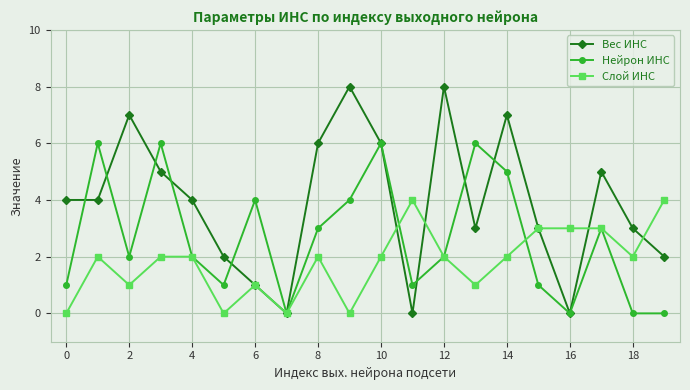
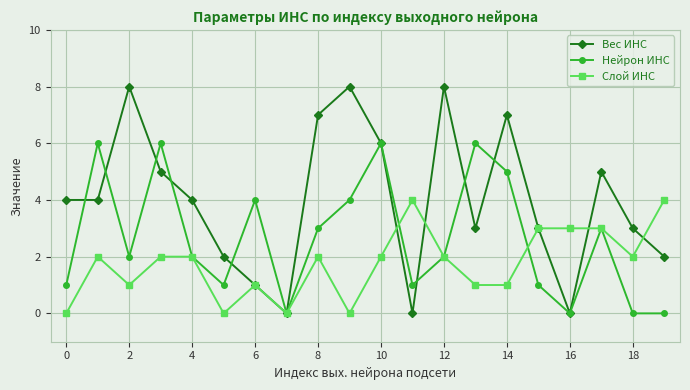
Вес ИНС, 2: 7 -> 8
Вес ИНС, 8: 6 -> 7
Слой ИНС, 14: 2 -> 1
